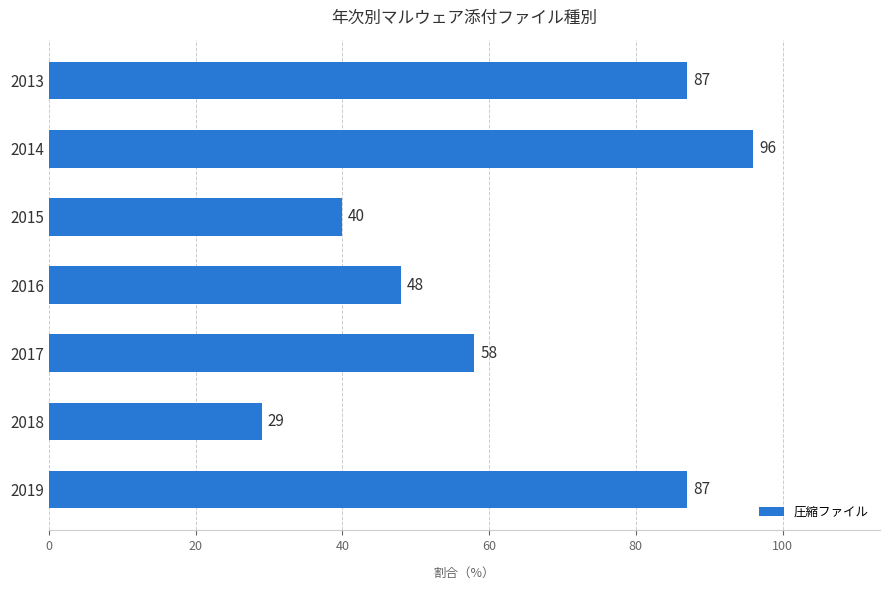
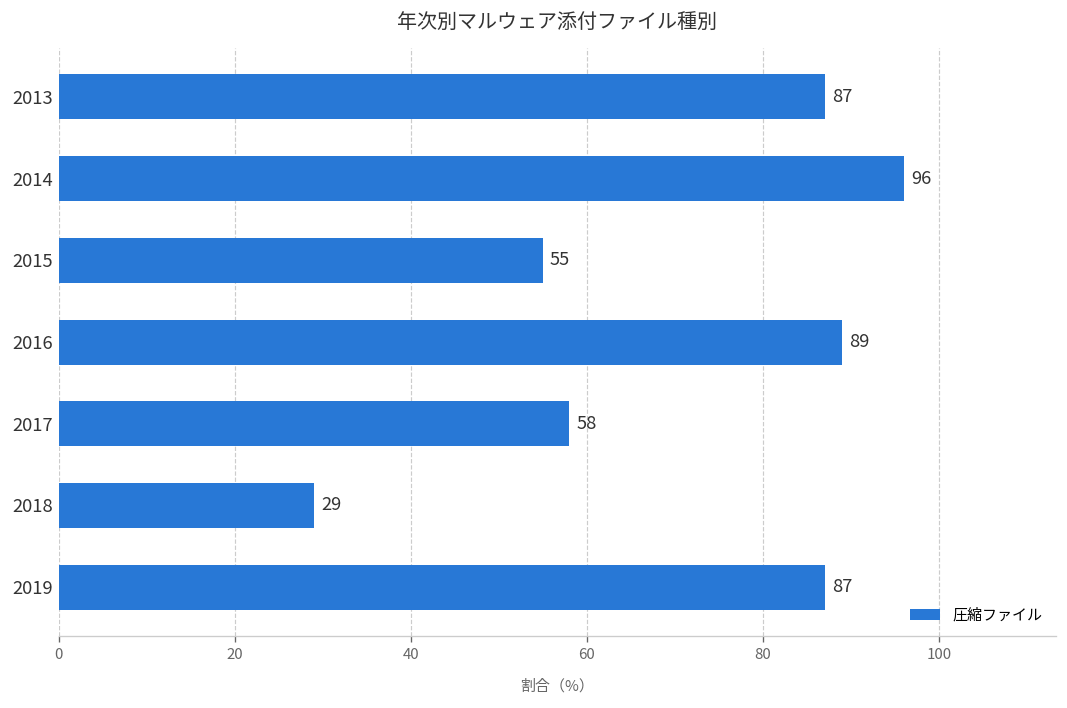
2015: 40 -> 55
2016: 48 -> 89
